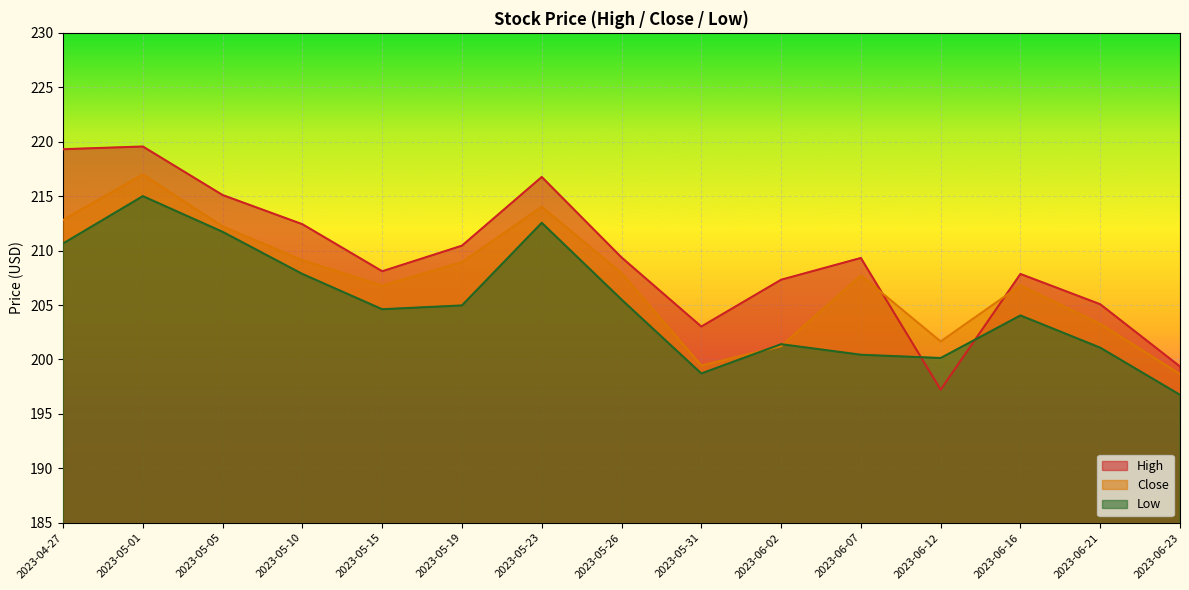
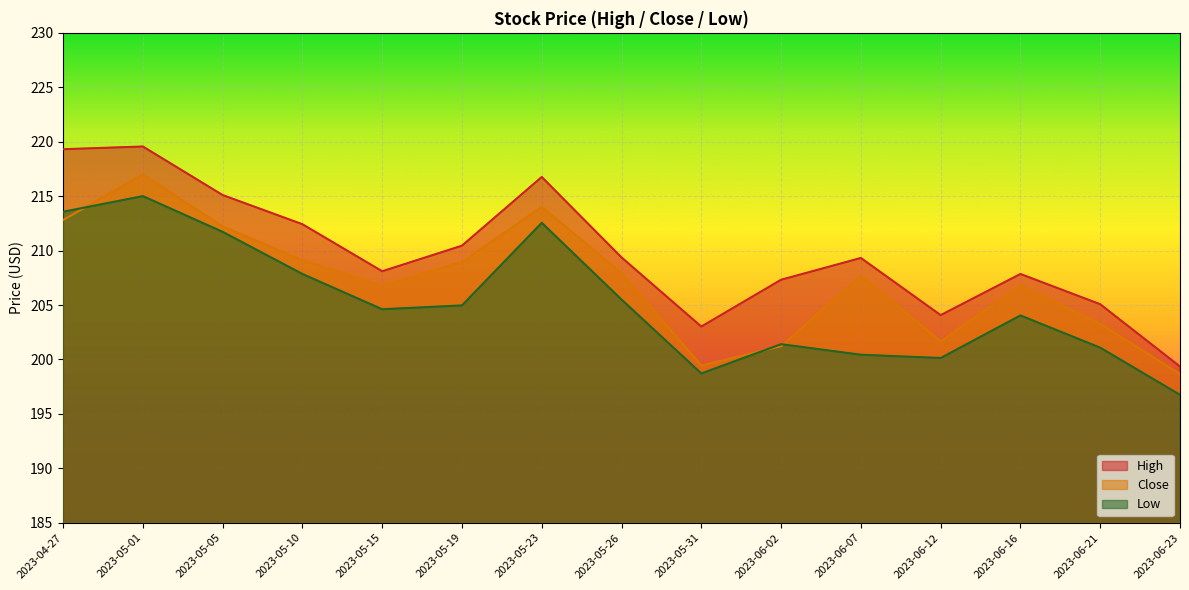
Low, 2023-04-27: 210.6 -> 213.6
High, 2023-06-12: 197.2 -> 204.1
